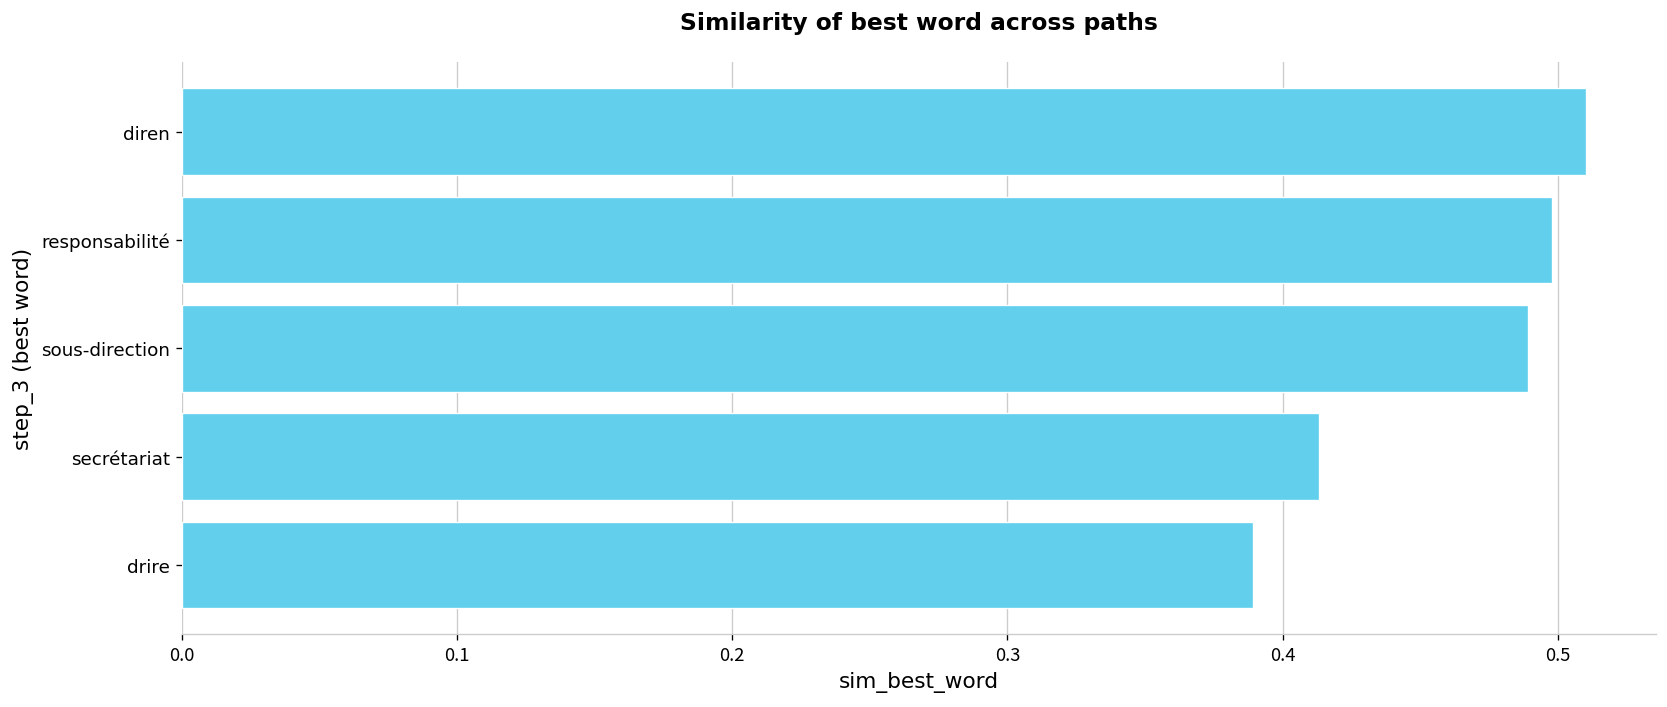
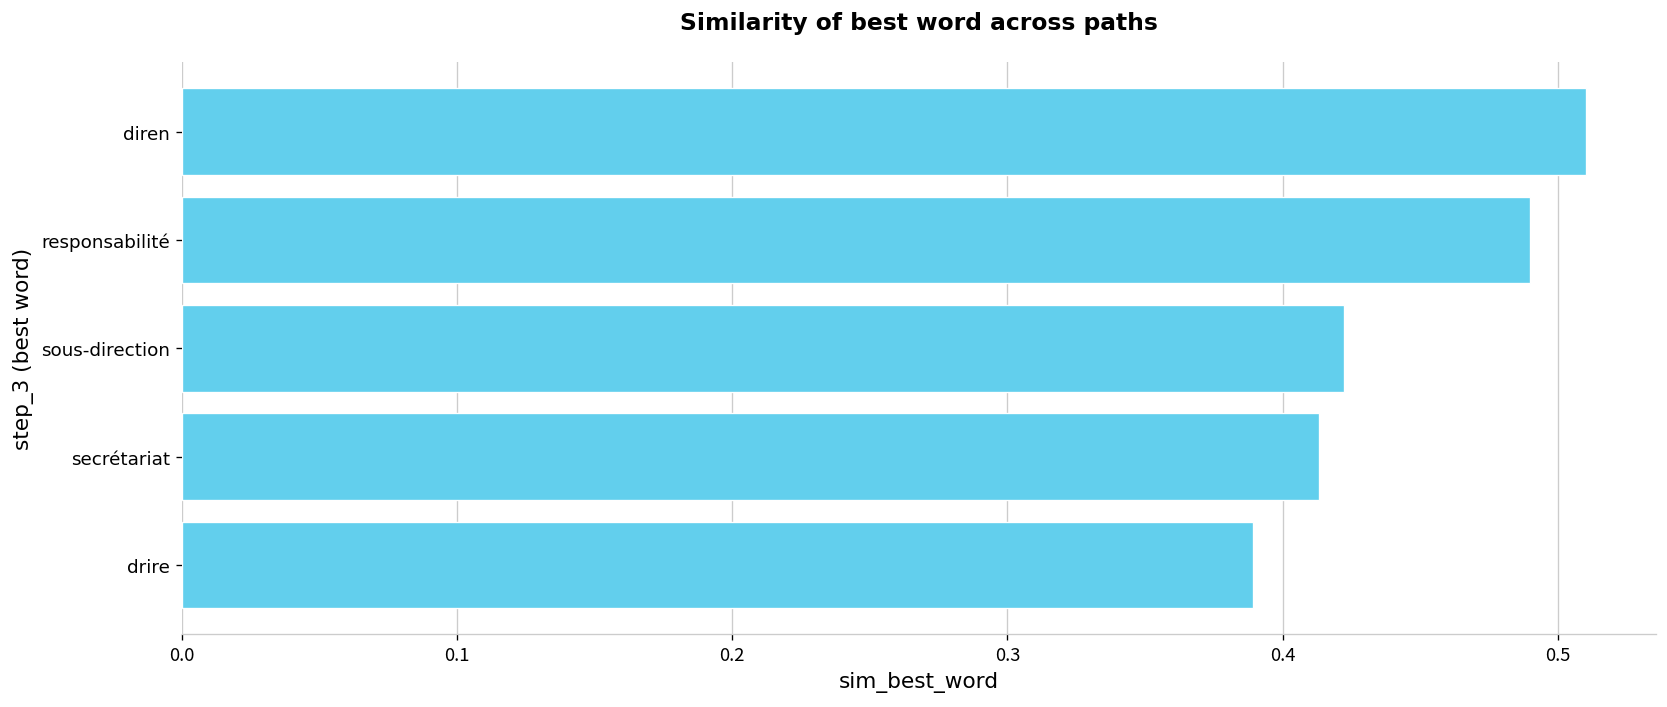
responsabilité: 0.498 -> 0.490
sous-direction: 0.489 -> 0.422
